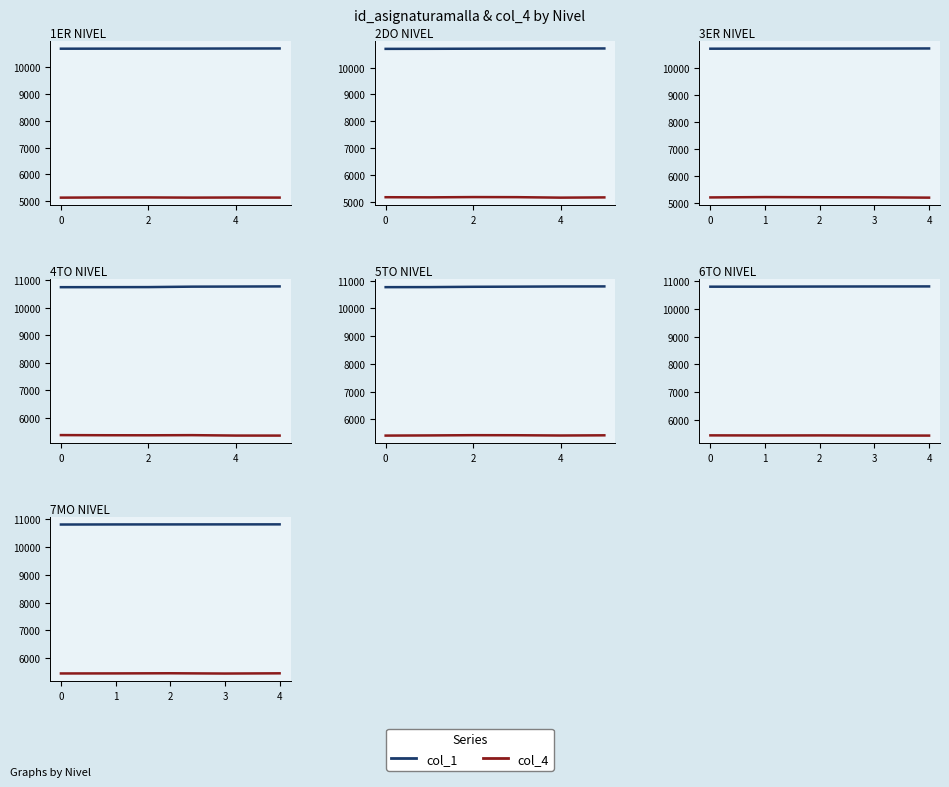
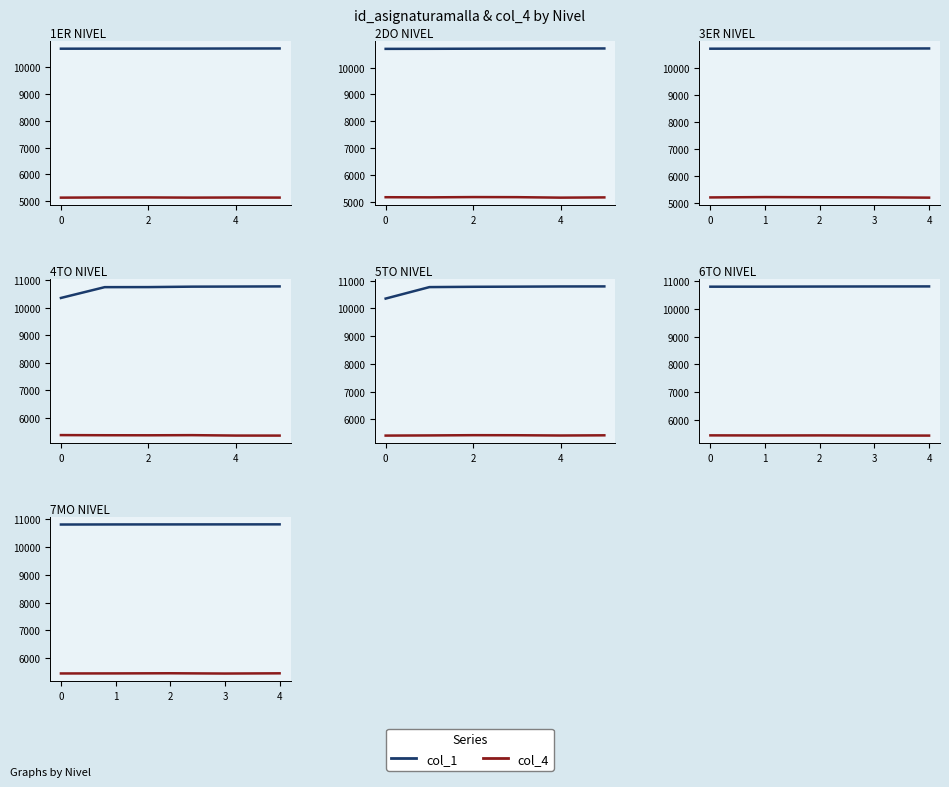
4TO NIVEL, col_1, 0: 10700 -> 10300
5TO NIVEL, col_1, 0: 10800 -> 10400
